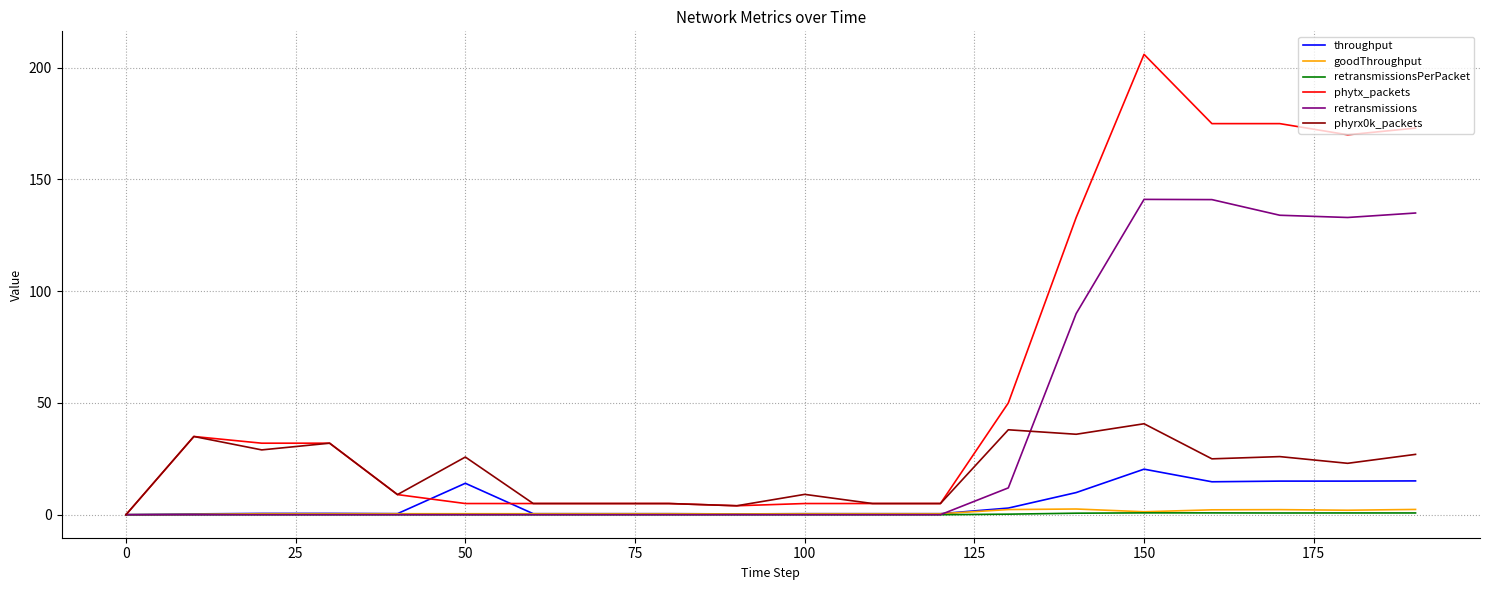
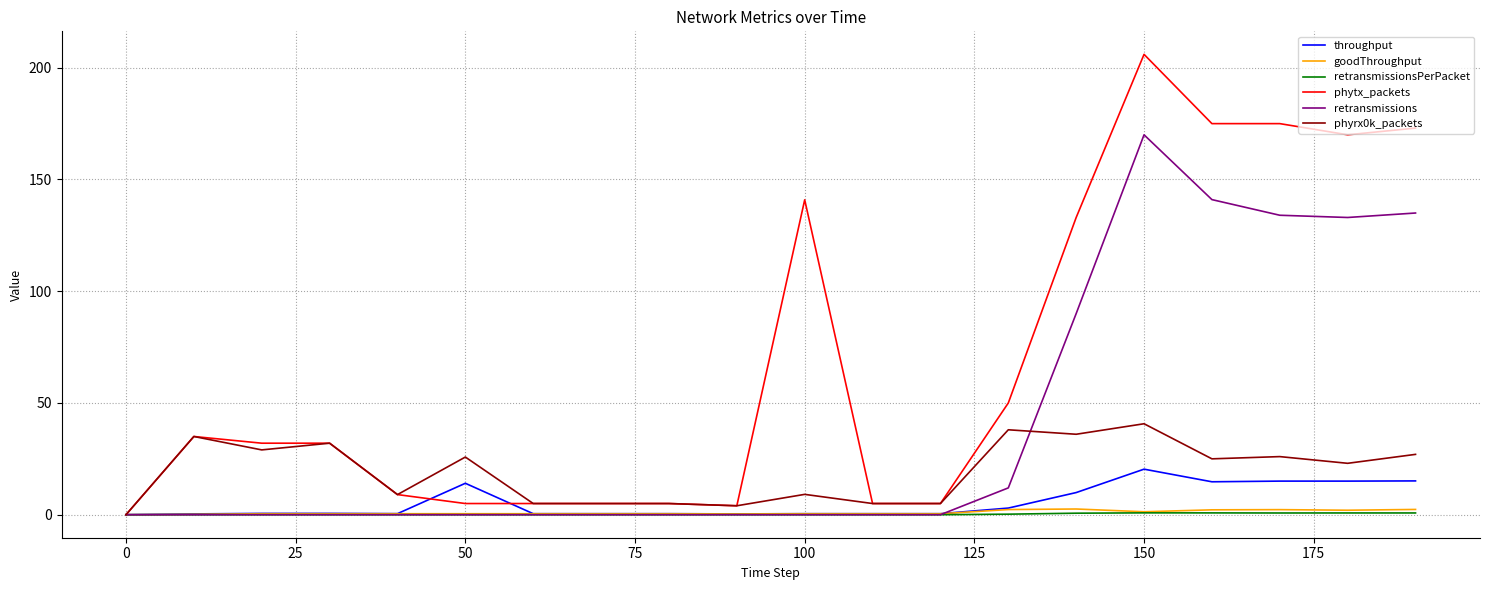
phytx_packets, 100: 5 -> 141
retransmissions, 150: 141 -> 170
